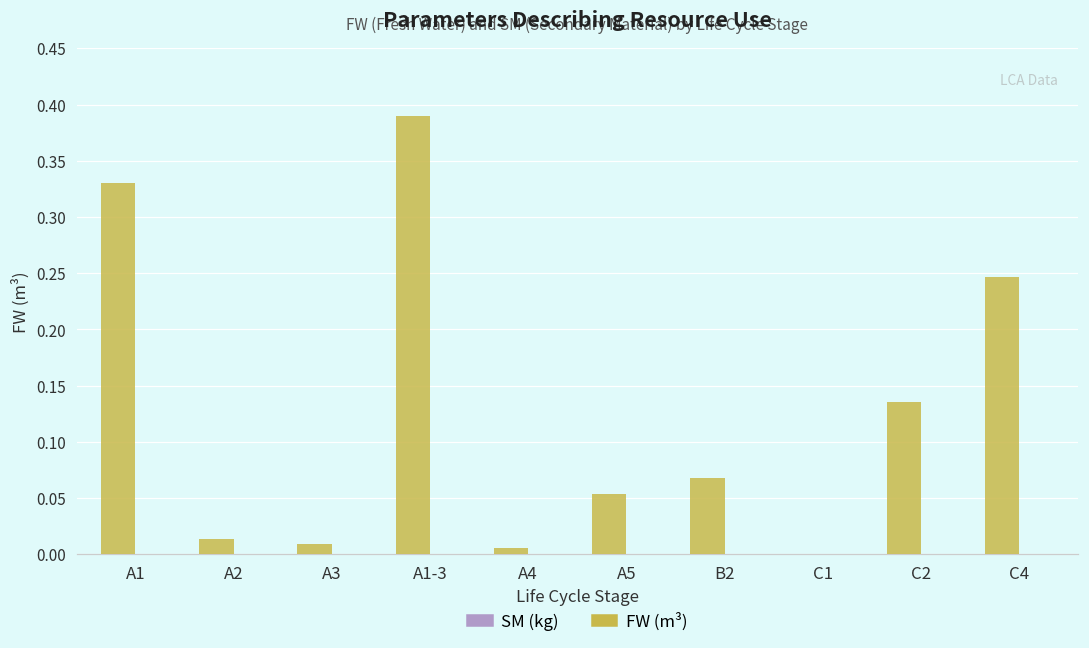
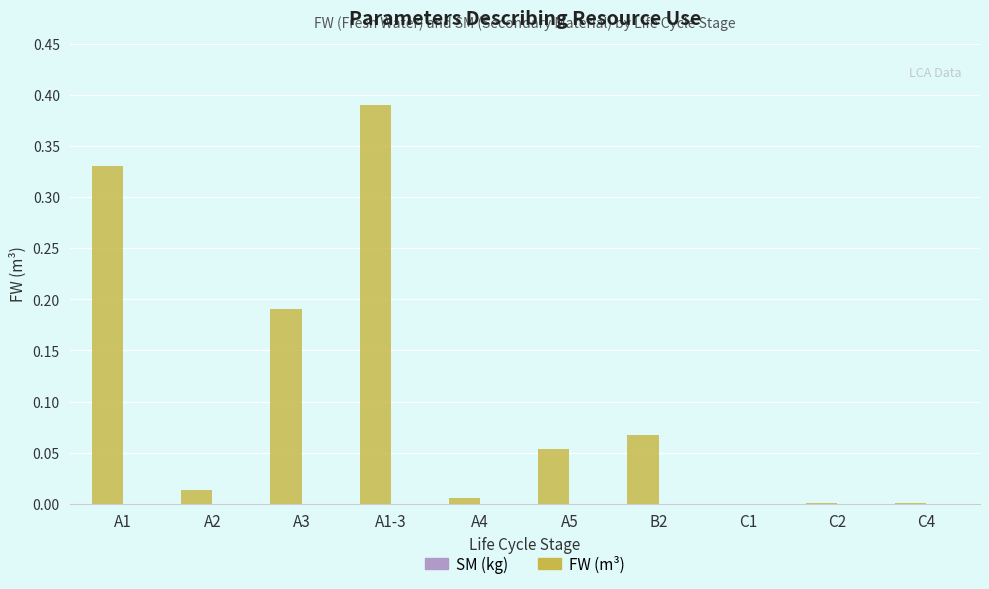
FW (m³), A3: 0.009 -> 0.190
FW (m³), C2: 0.135 -> 0.000
FW (m³), C4: 0.247 -> 0.001
